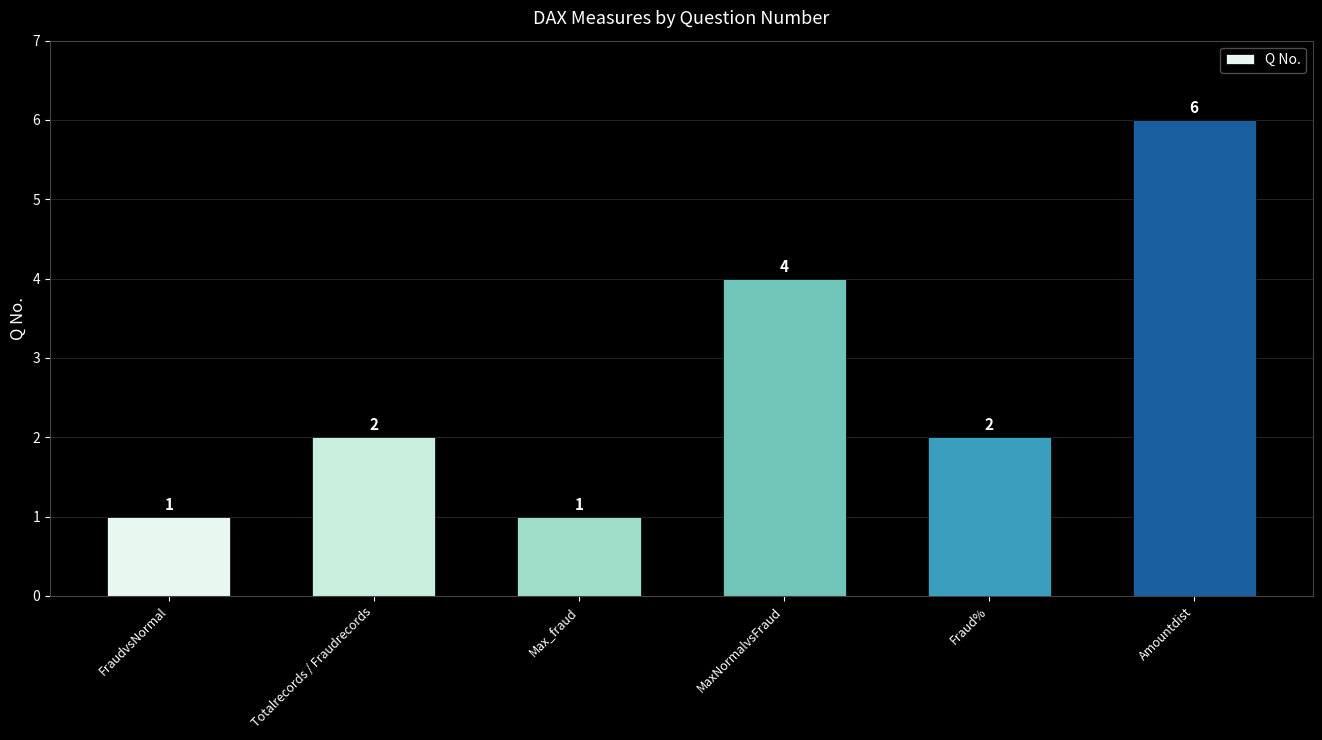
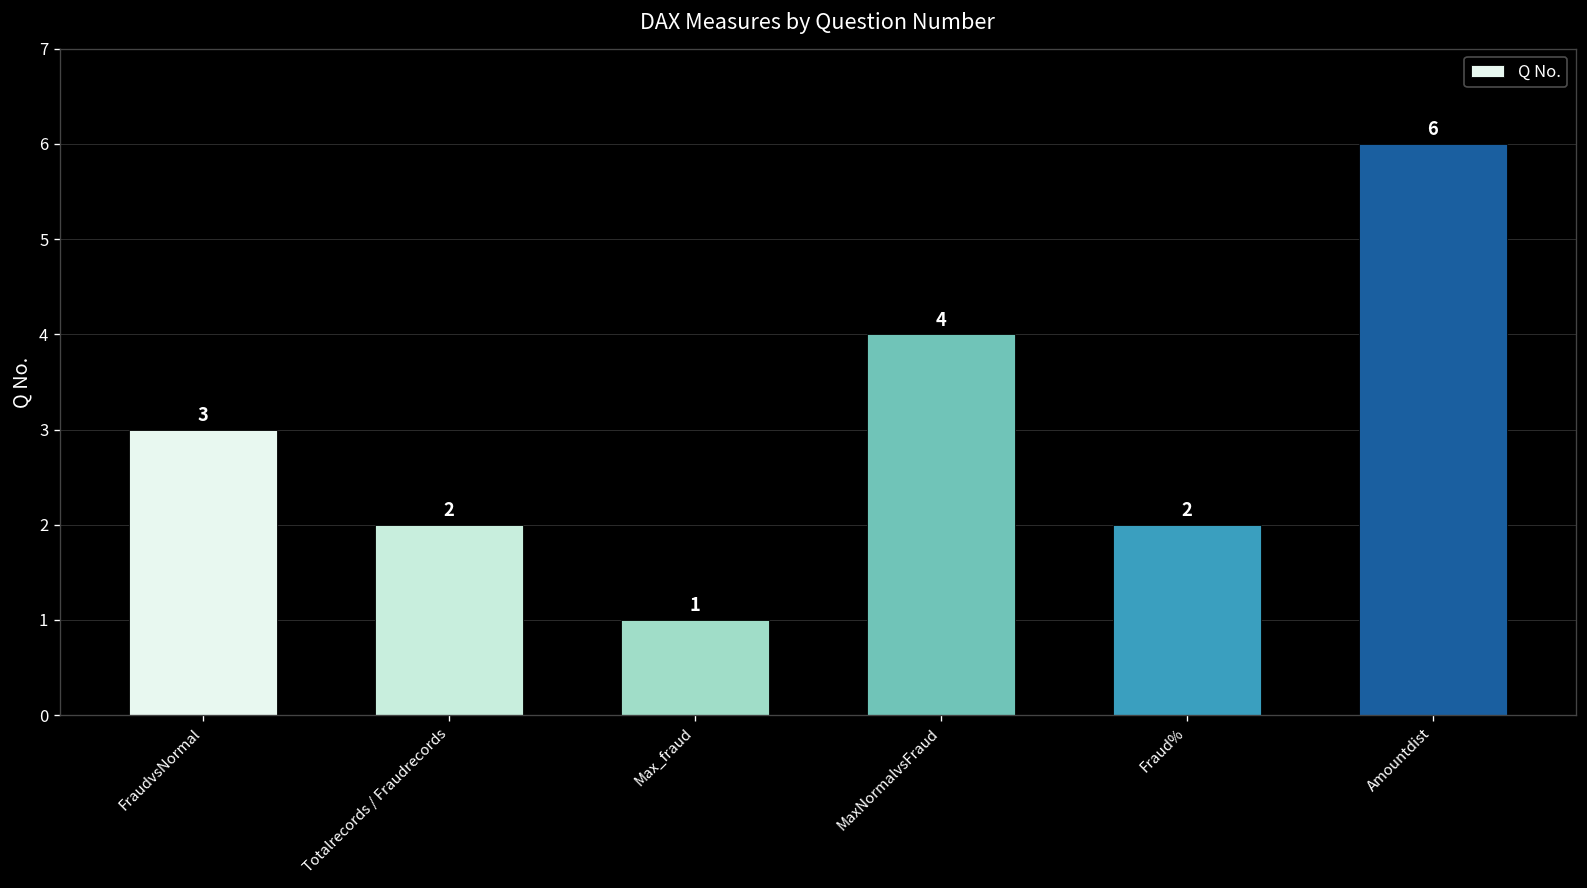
FraudvsNormal: 1 -> 3
